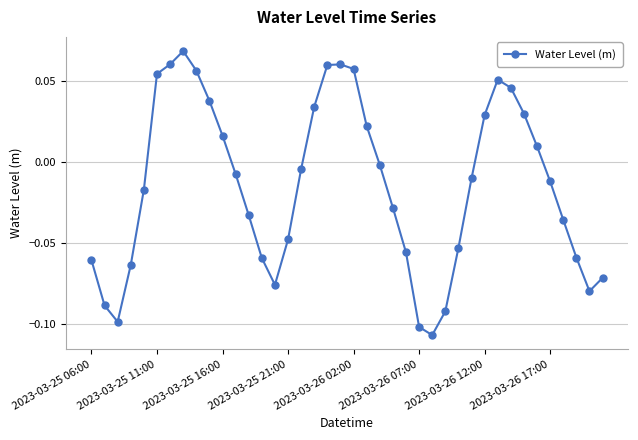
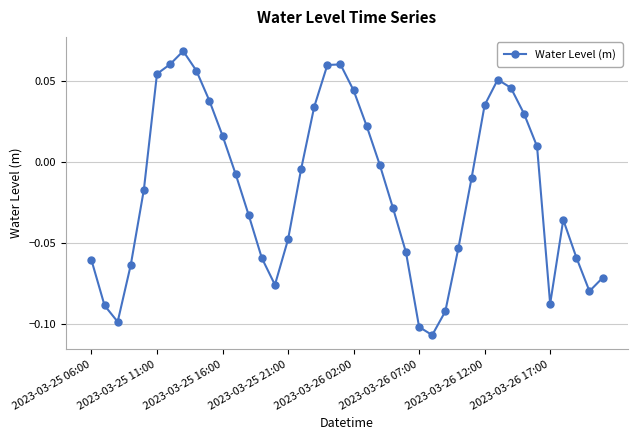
2023-03-26 02:00: 0.058 -> 0.044
2023-03-26 12:00: 0.029 -> 0.035
2023-03-26 17:00: -0.012 -> -0.088
